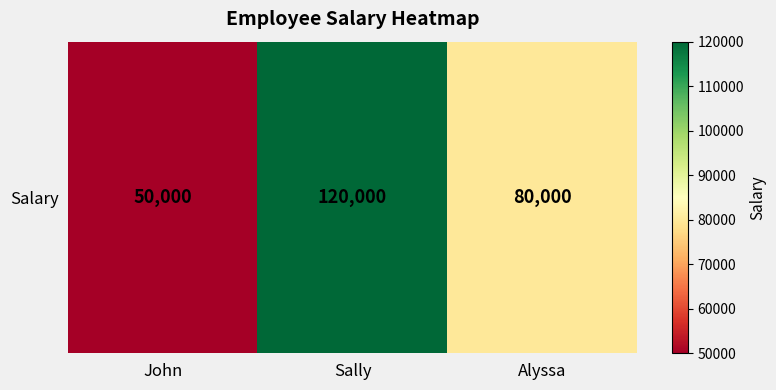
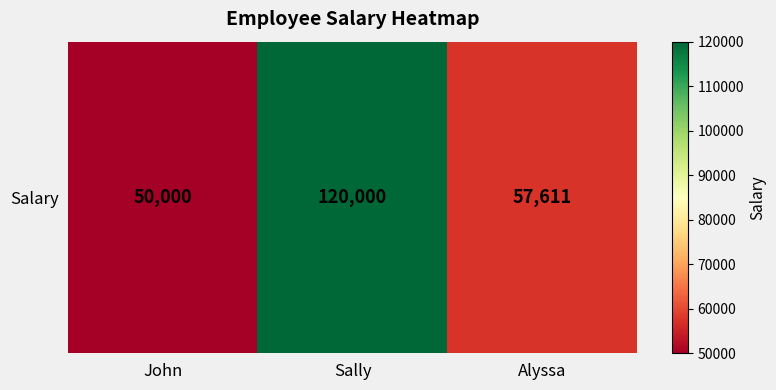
Salary, Alyssa: 80,000 -> 57,611
